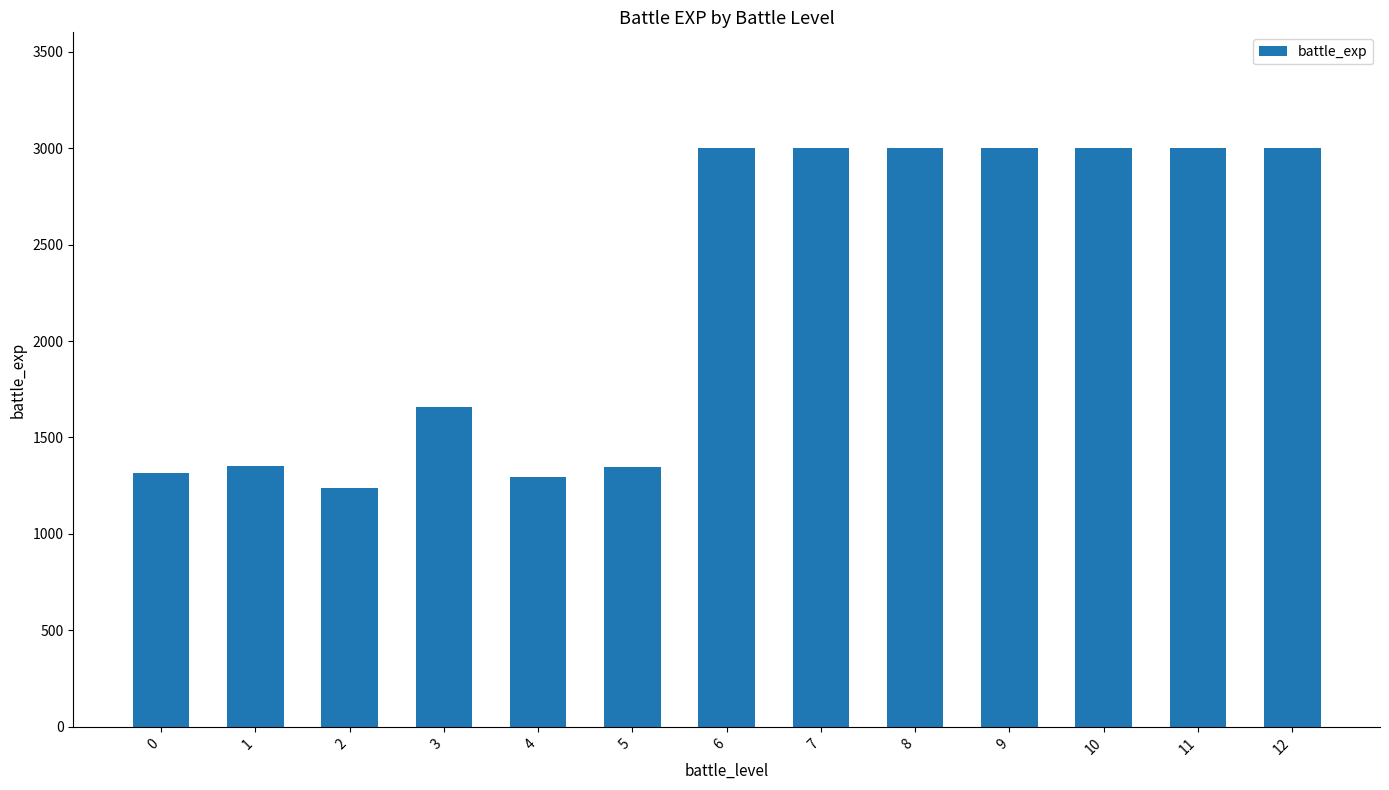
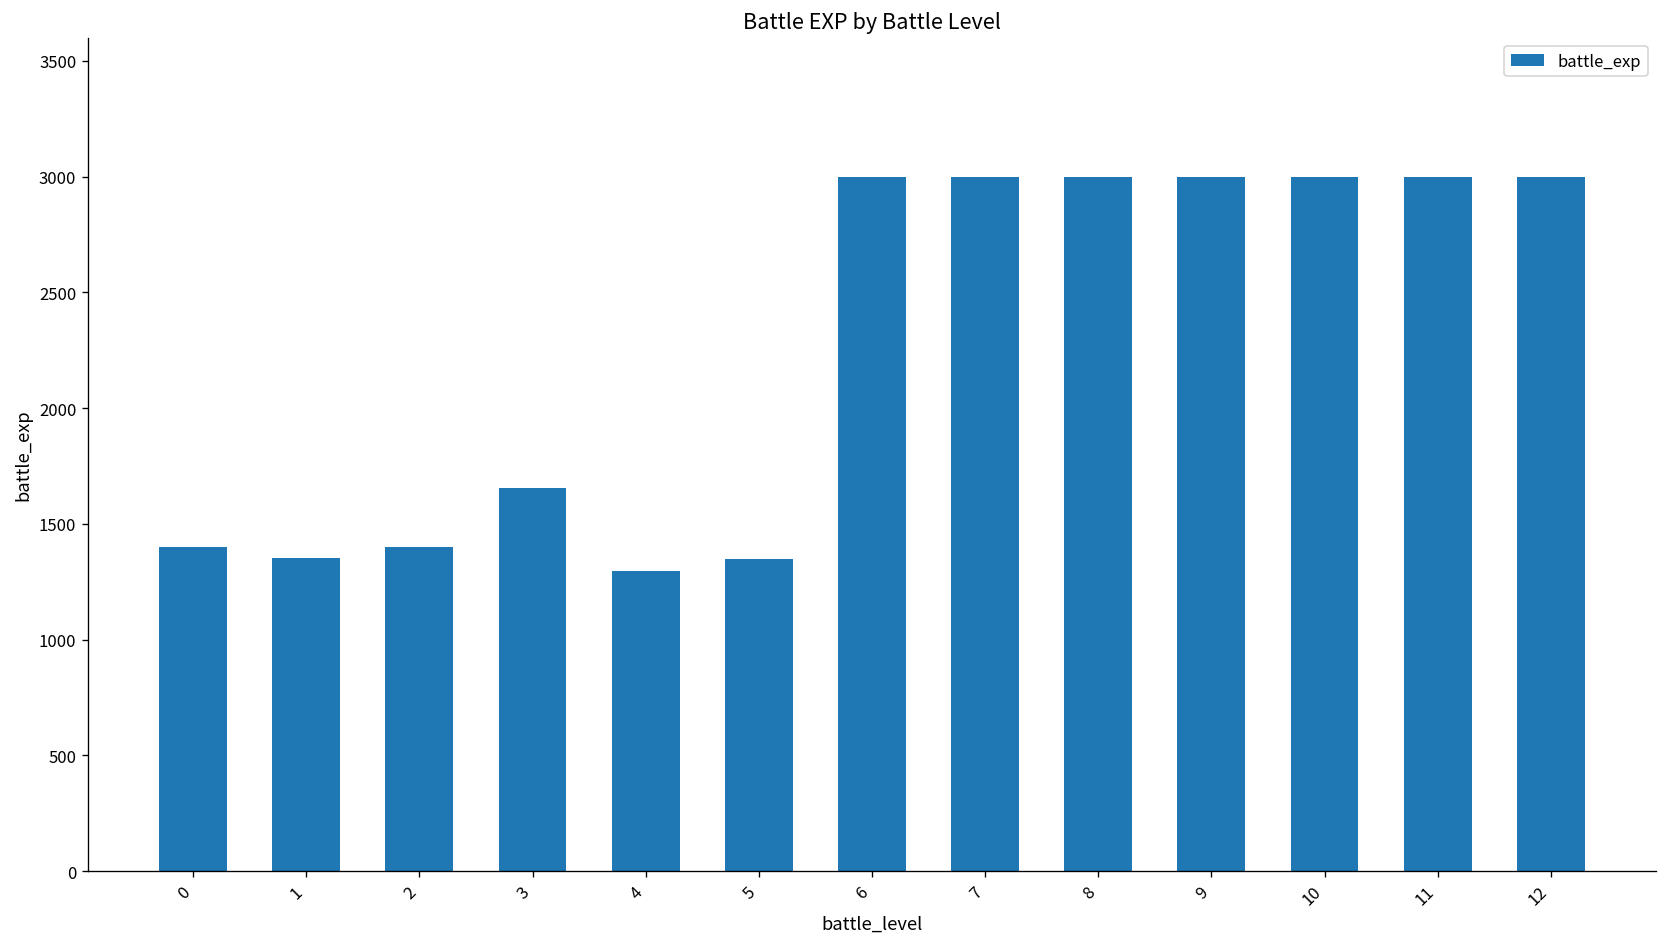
0: 1320 -> 1400
2: 1240 -> 1400
